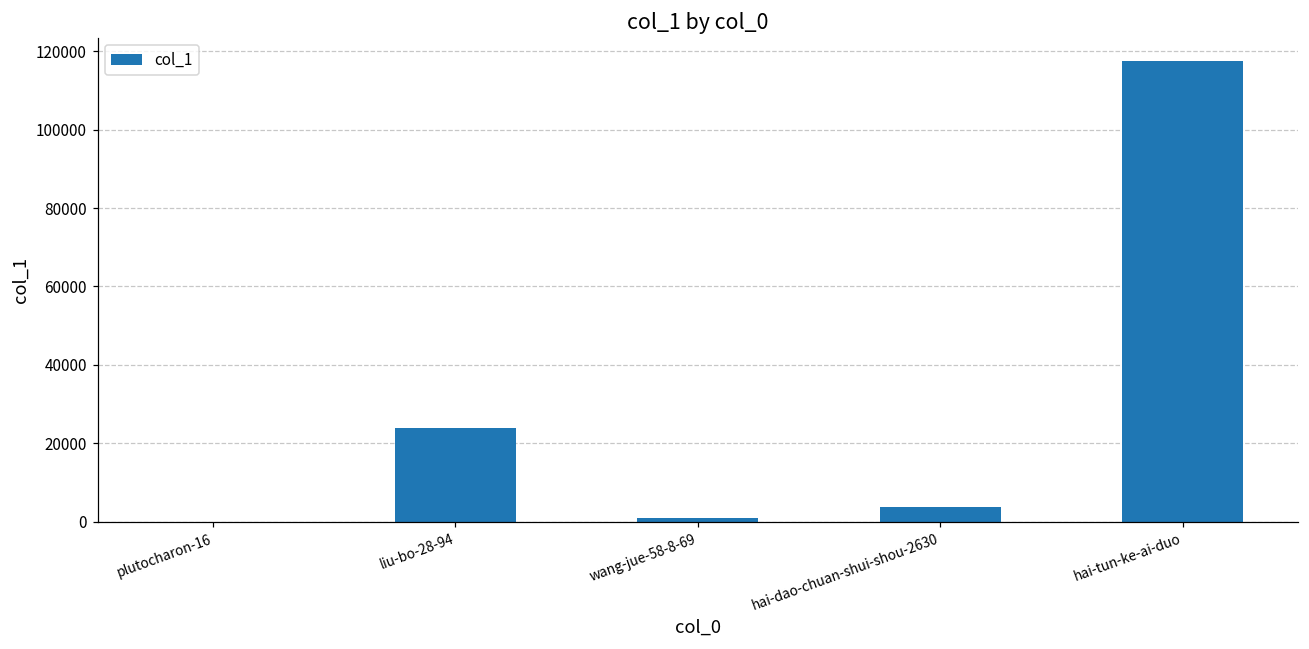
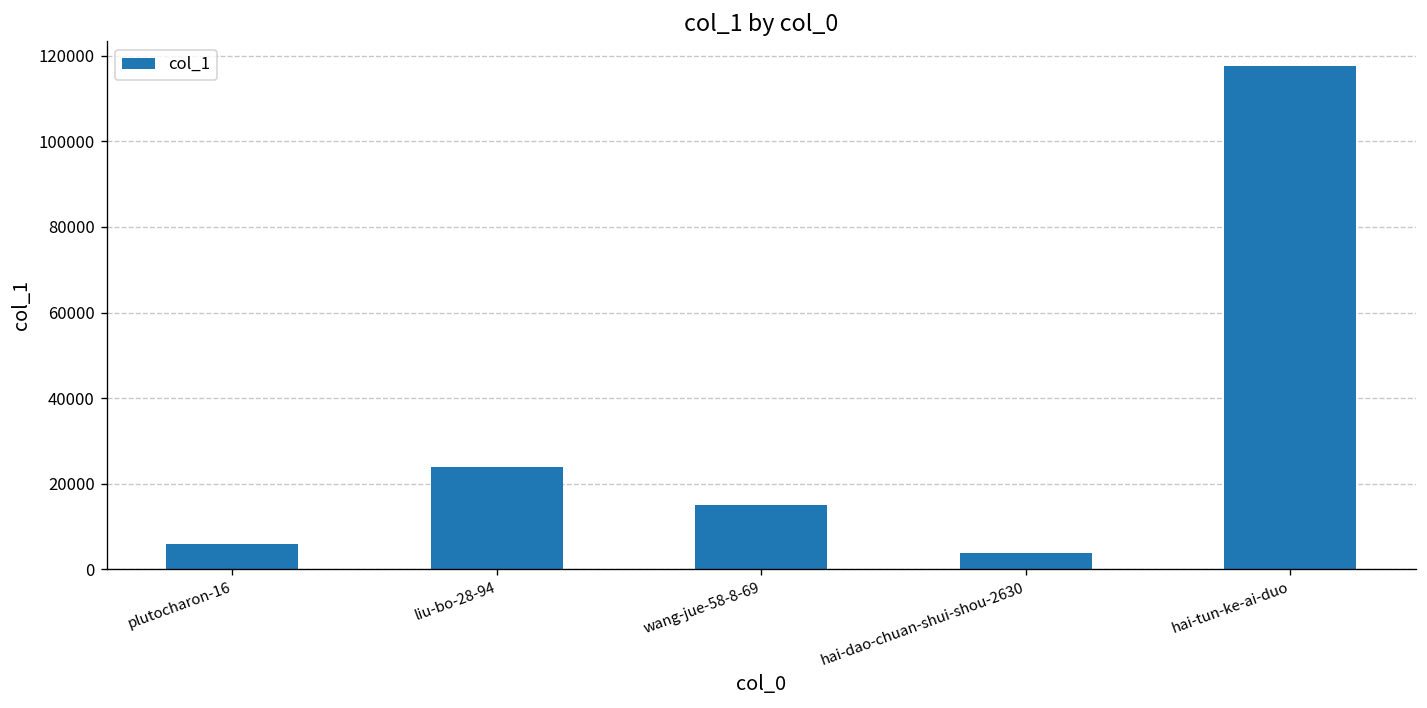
plutocharon-16: 0 -> 6000
wang-jue-58-8-69: 1000 -> 15000
